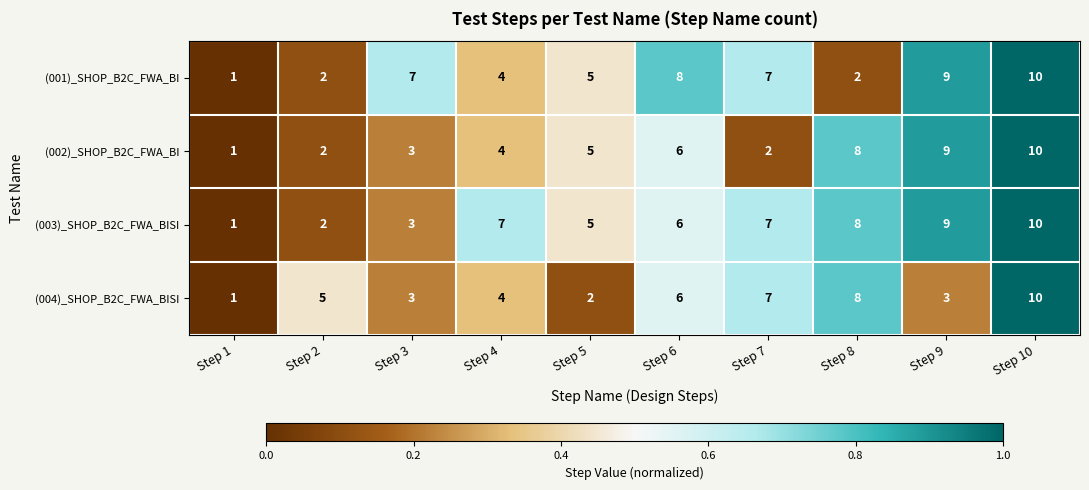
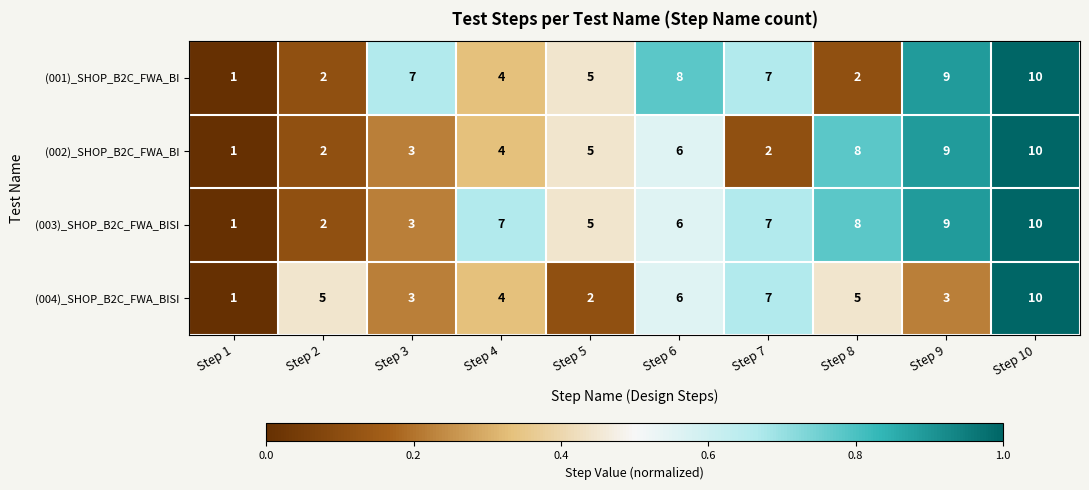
(004)_SHOP_B2C_FWA_BISI, Step 8: 8 -> 5
